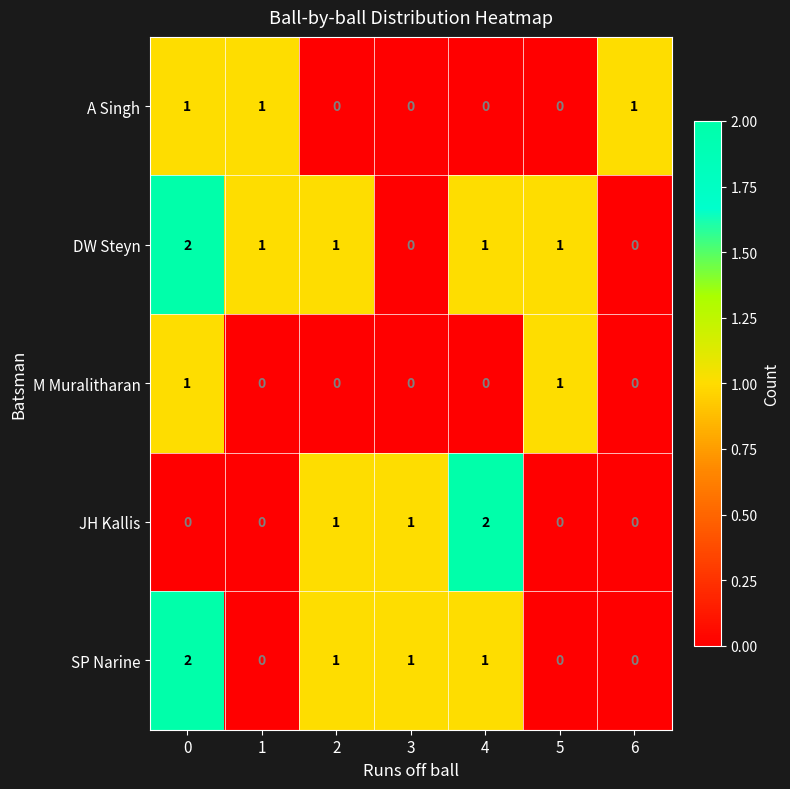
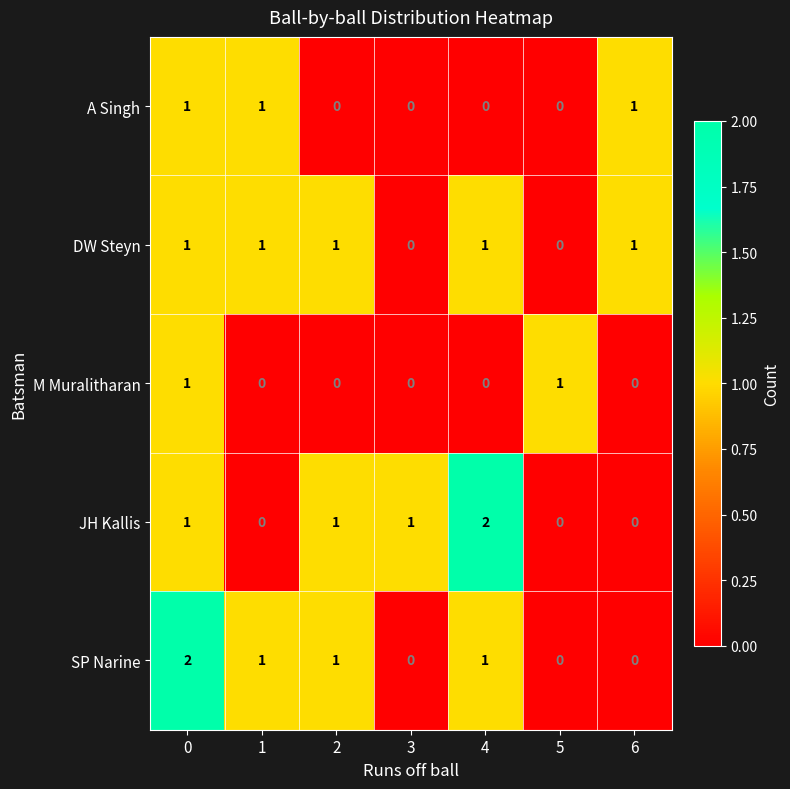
DW Steyn, 0: 2 -> 1
DW Steyn, 5: 1 -> 0
DW Steyn, 6: 0 -> 1
JH Kallis, 0: 0 -> 1
SP Narine, 1: 0 -> 1
SP Narine, 3: 1 -> 0
